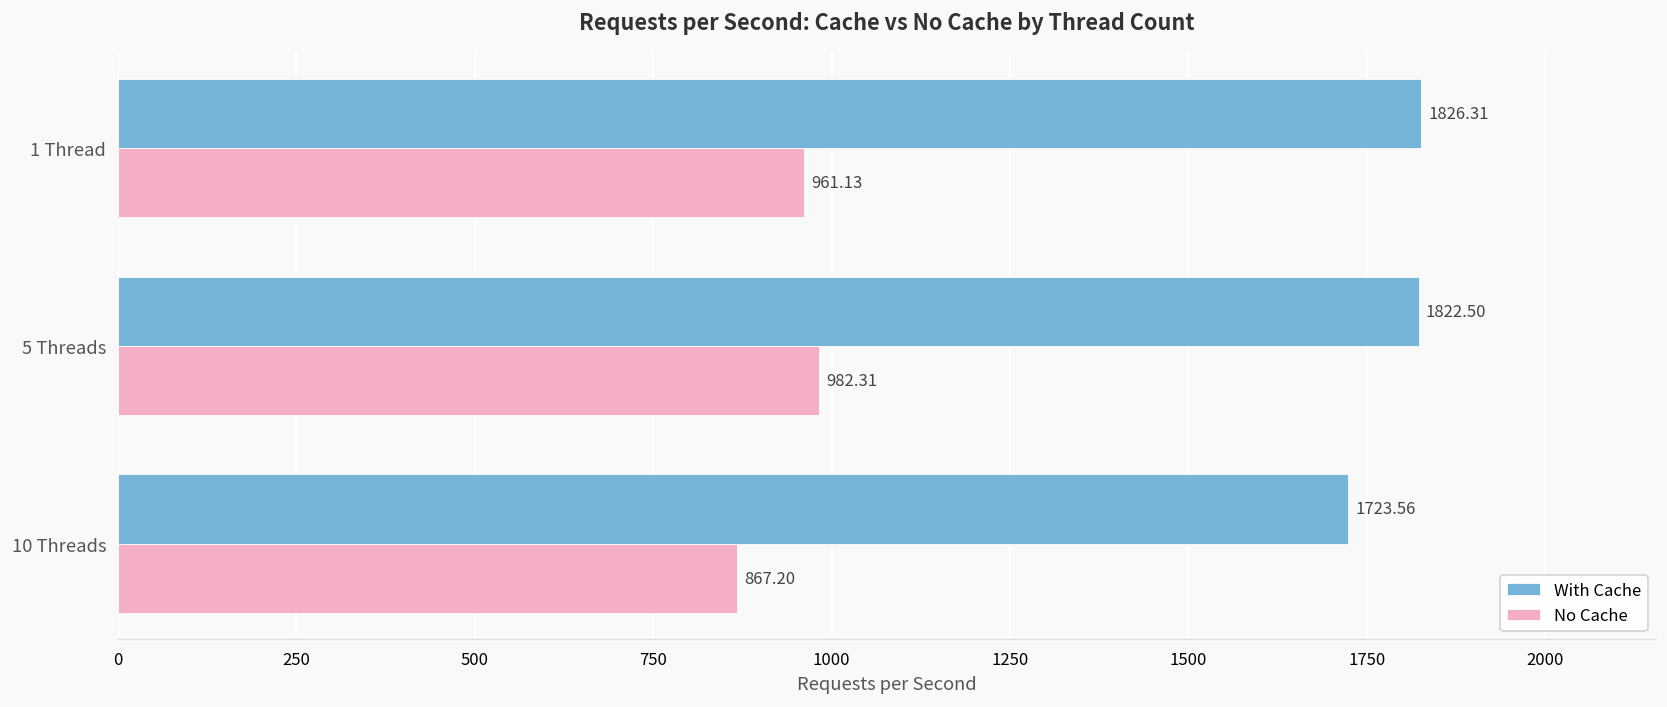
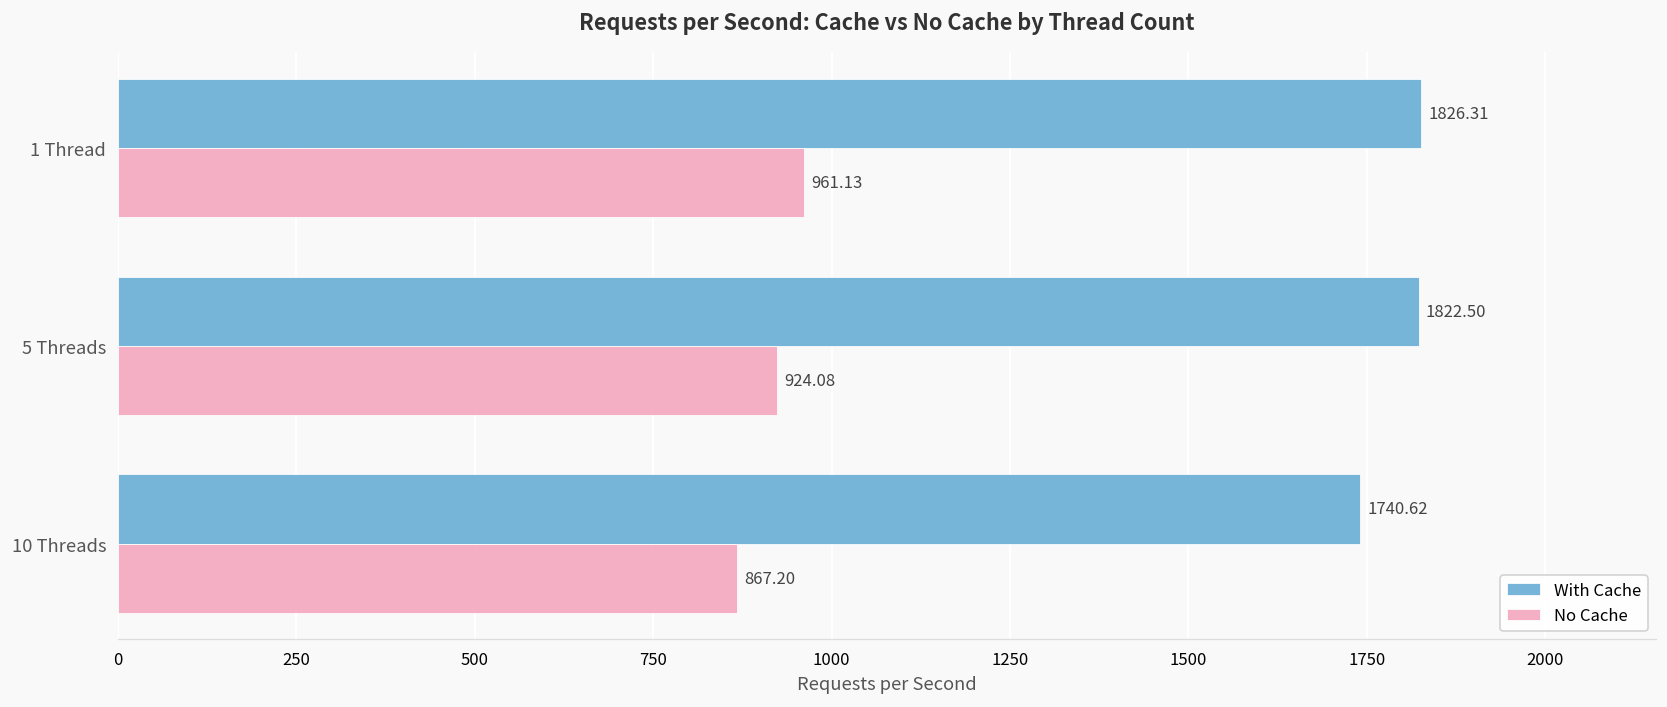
No Cache, 5 Threads: 982.31 -> 924.08
With Cache, 10 Threads: 1723.56 -> 1740.62
